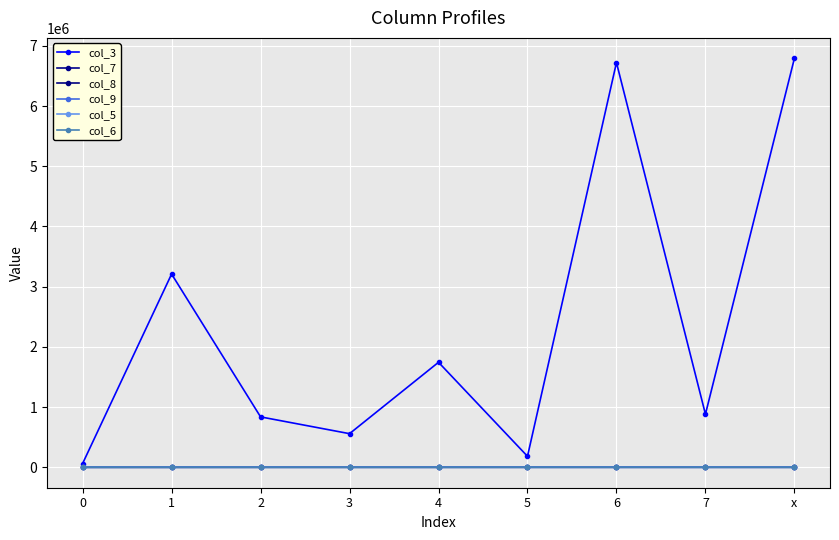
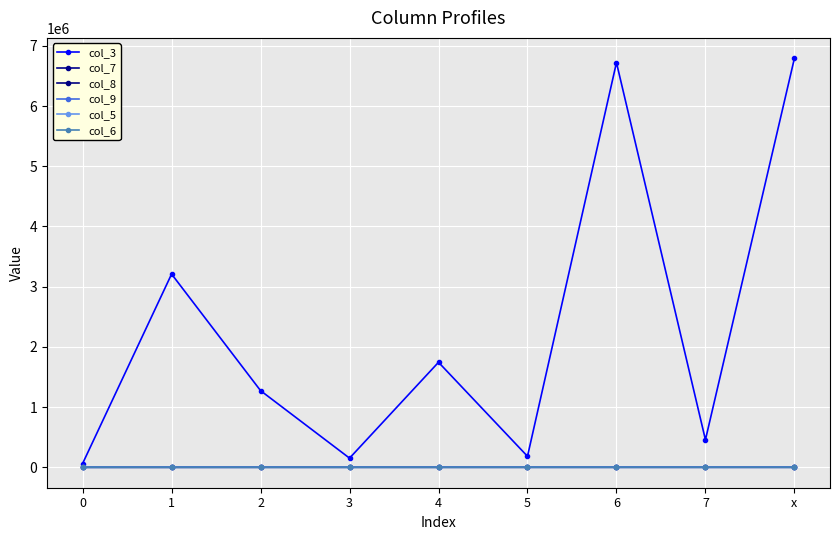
col_3, 2: 800000 -> 1300000
col_3, 3: 600000 -> 200000
col_3, 7: 900000 -> 500000
